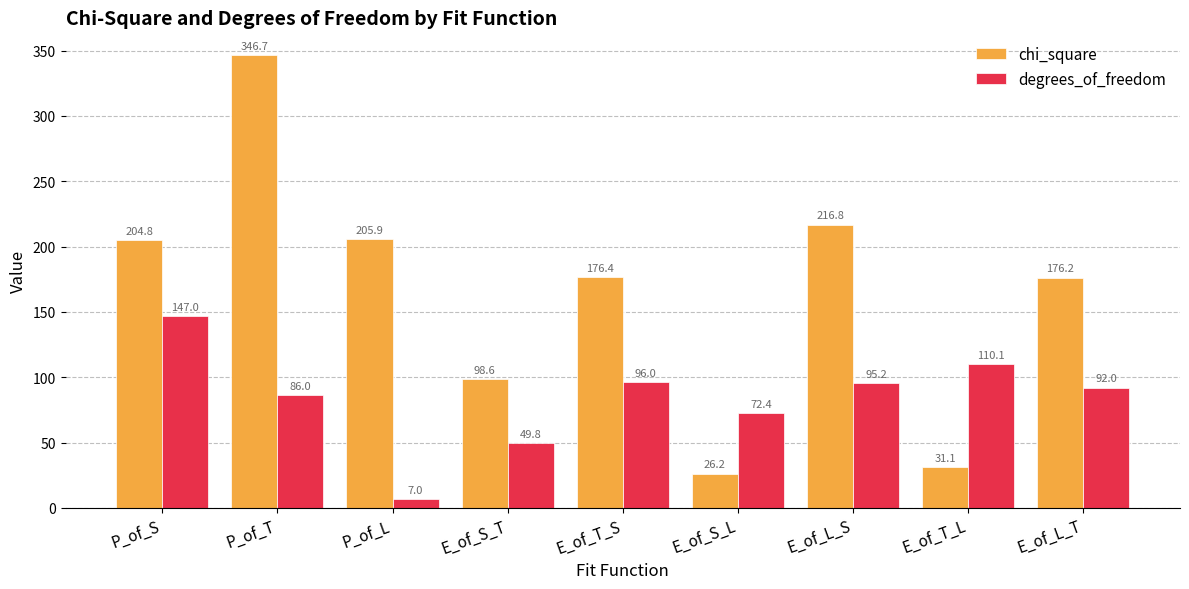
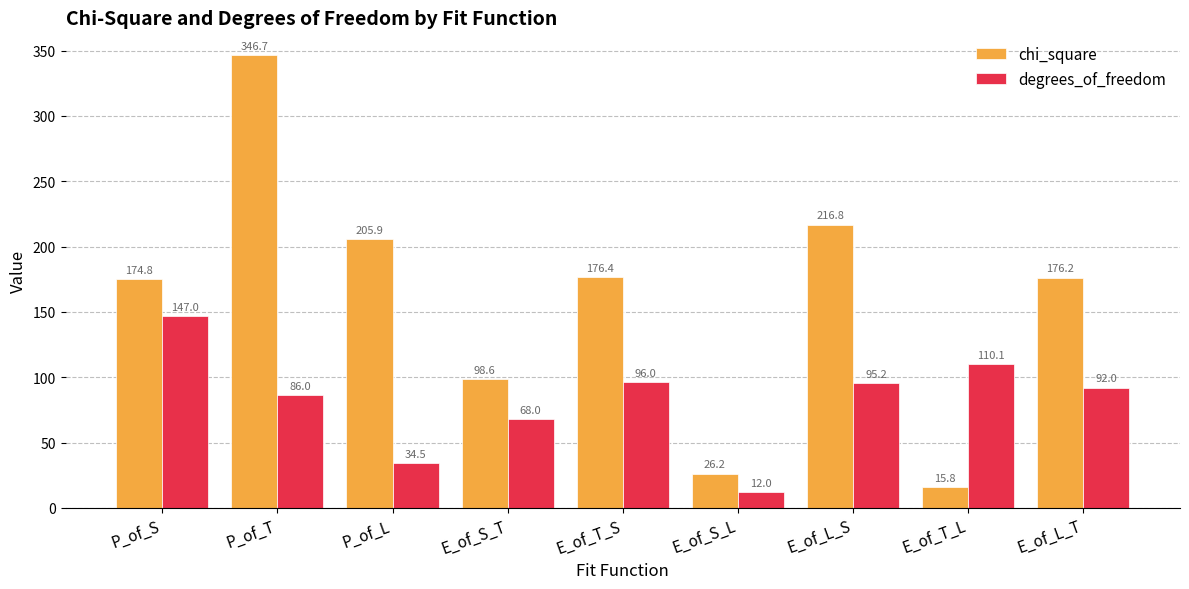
chi_square, P_of_S: 204.8 -> 174.8
degrees_of_freedom, P_of_L: 7.0 -> 34.5
degrees_of_freedom, E_of_S_T: 49.8 -> 68.0
degrees_of_freedom, E_of_S_L: 72.4 -> 12.0
chi_square, E_of_T_L: 31.1 -> 15.8
